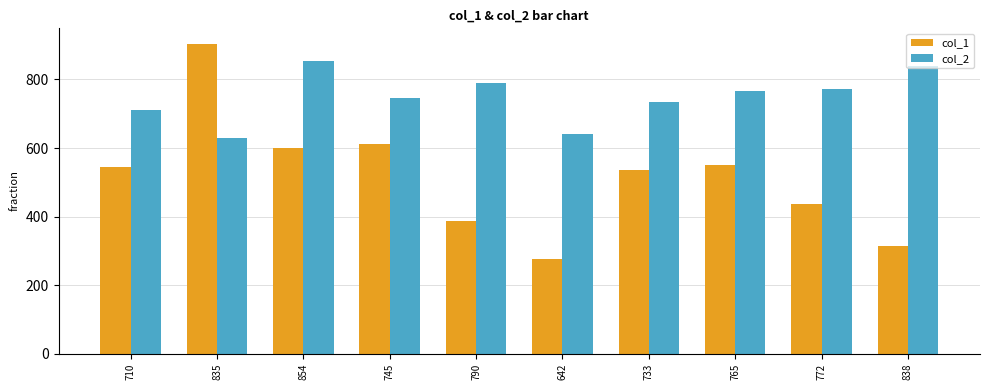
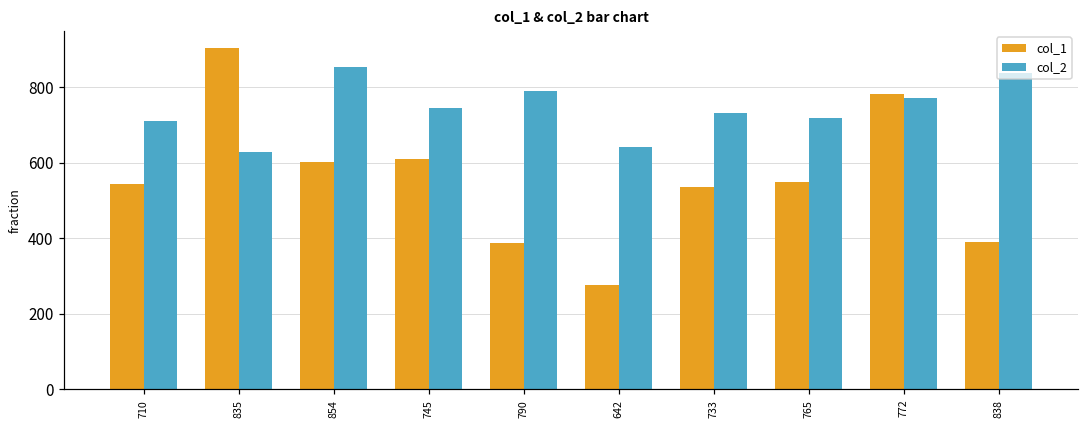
col_2, 765: 770 -> 720
col_1, 772: 440 -> 780
col_1, 838: 320 -> 390
